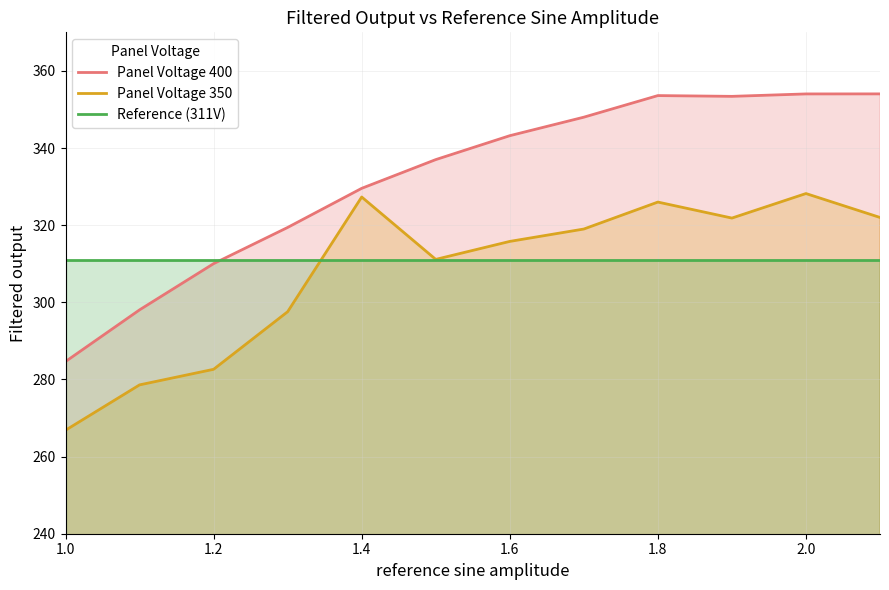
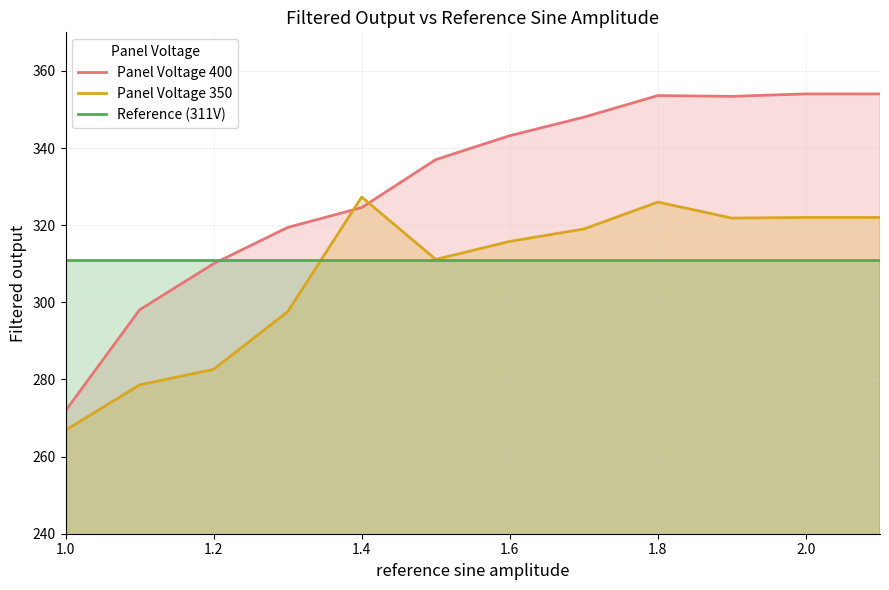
Panel Voltage 400, 1.0: 285 -> 272
Panel Voltage 400, 1.4: 330 -> 325
Panel Voltage 350, 2.0: 328 -> 322
